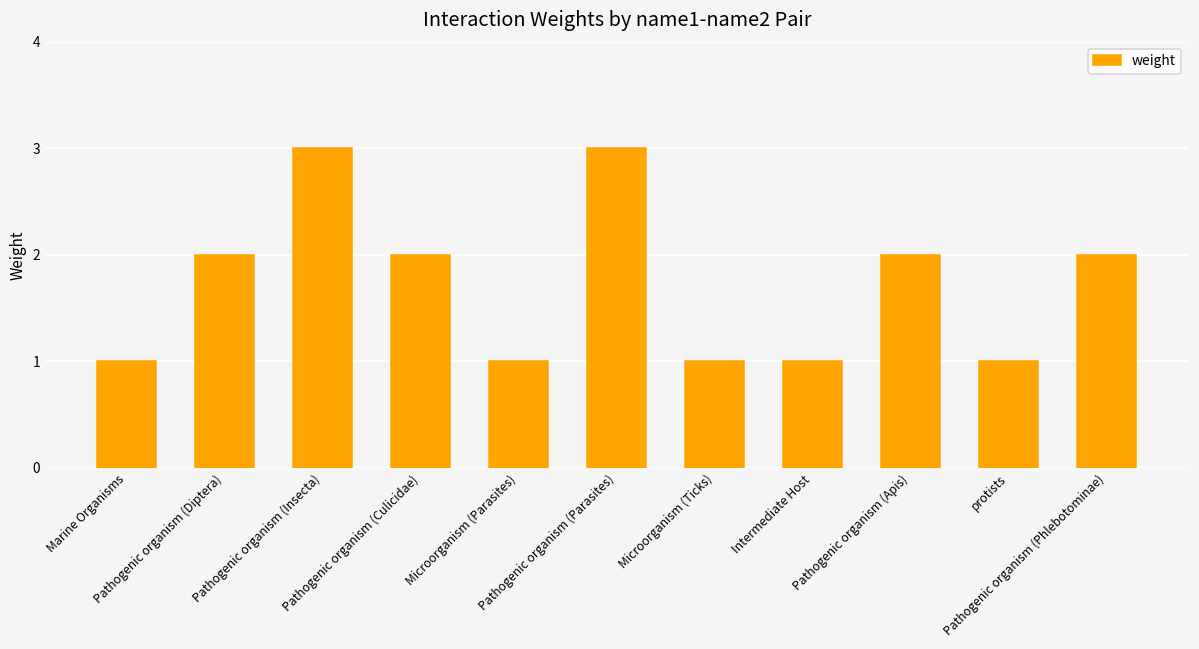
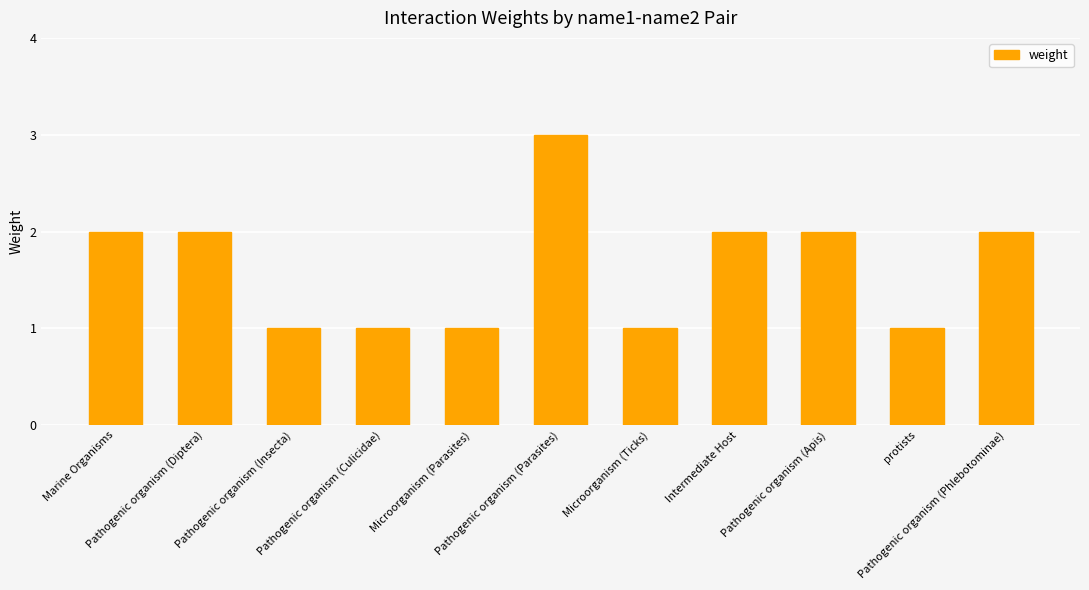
Marine Organisms: 1 -> 2
Pathogenic organism (Insecta): 3 -> 1
Pathogenic organism (Culicidae): 2 -> 1
Intermediate Host: 1 -> 2
